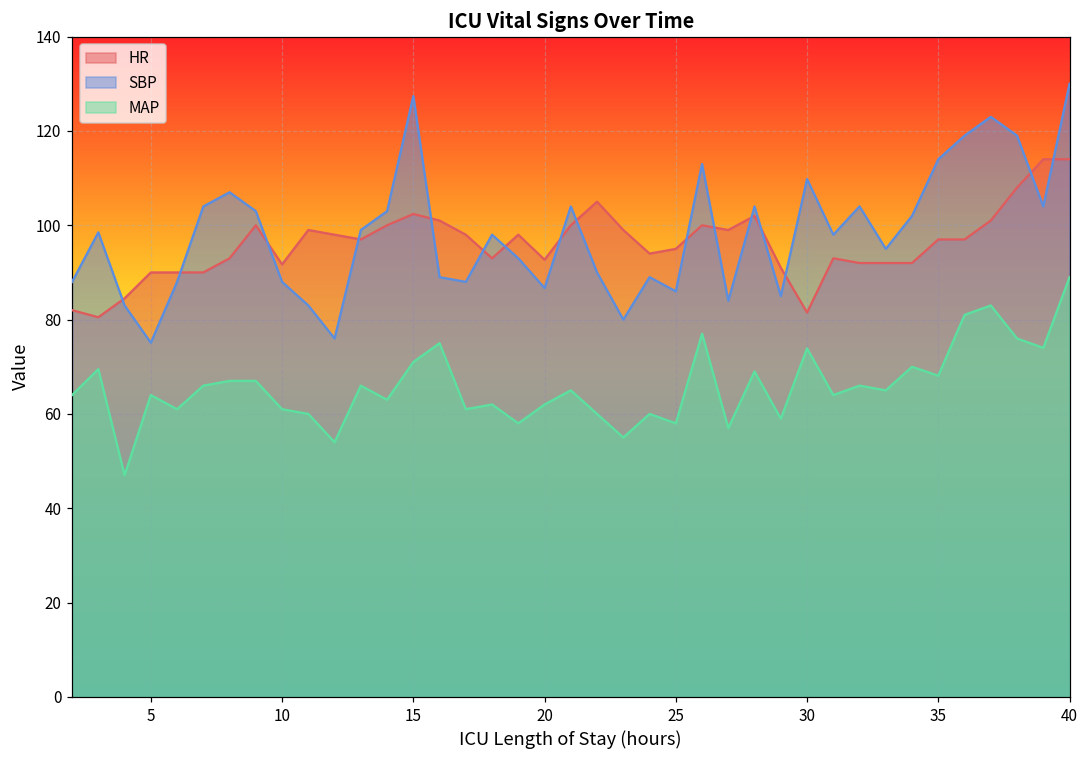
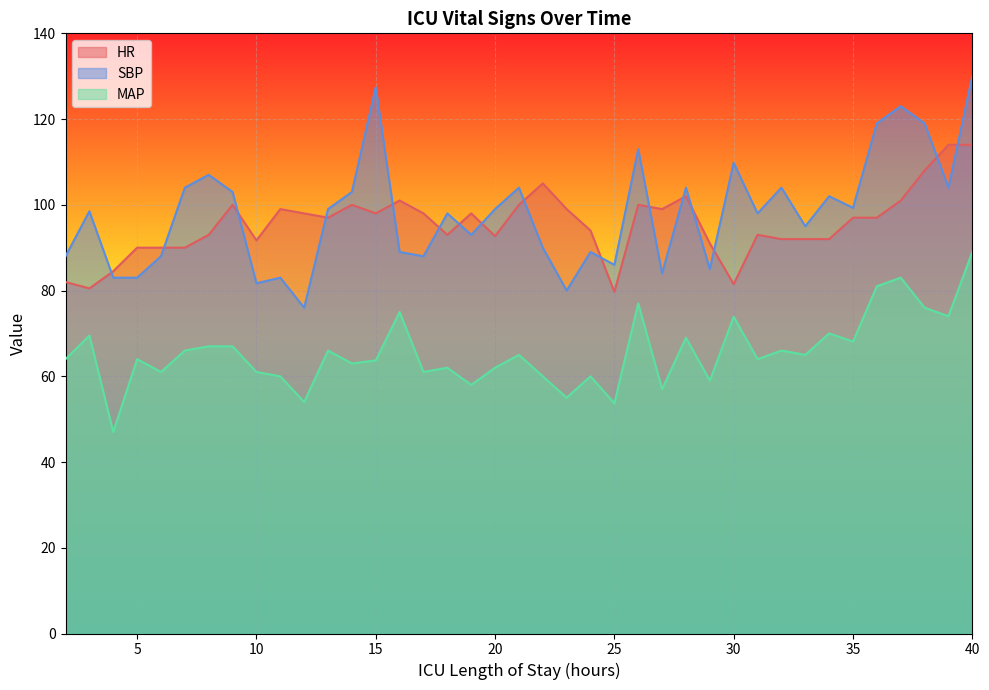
SBP, 5: 75 -> 83
SBP, 10: 88 -> 82
HR, 15: 102 -> 98
MAP, 15: 71 -> 64
SBP, 20: 87 -> 99
HR, 25: 95 -> 80
MAP, 25: 58 -> 54
SBP, 35: 114 -> 99
